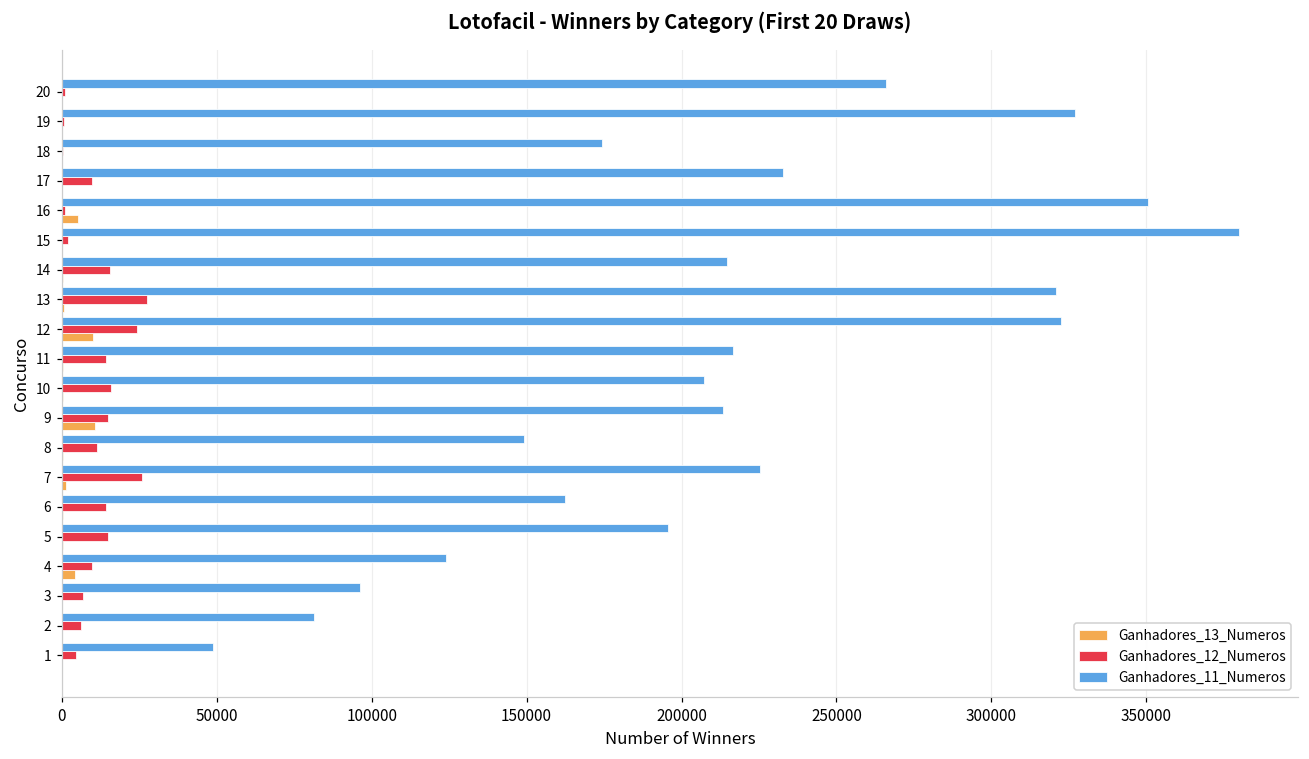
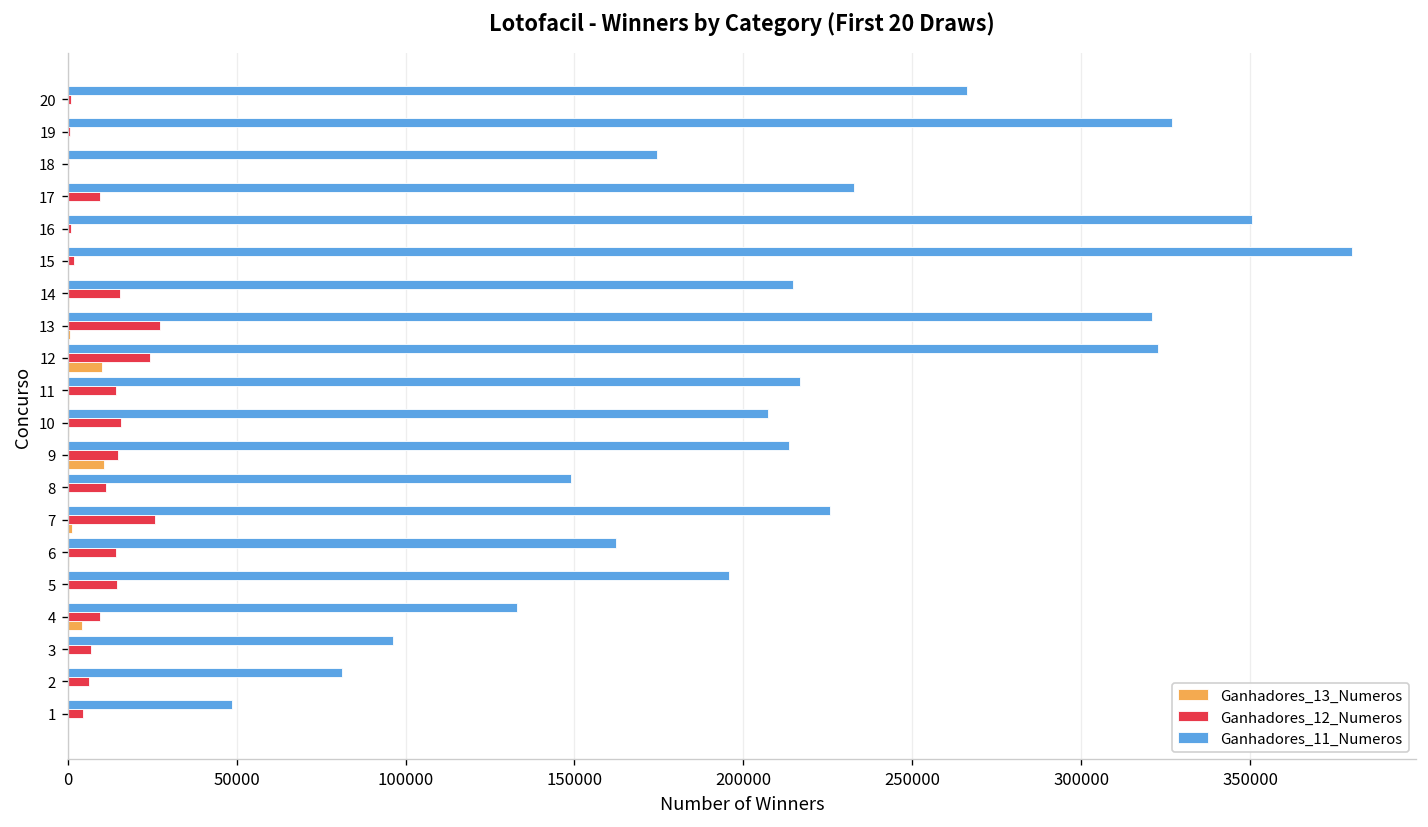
Ganhadores_13_Numeros, 16: 5000 -> 0
Ganhadores_11_Numeros, 4: 124000 -> 133000
